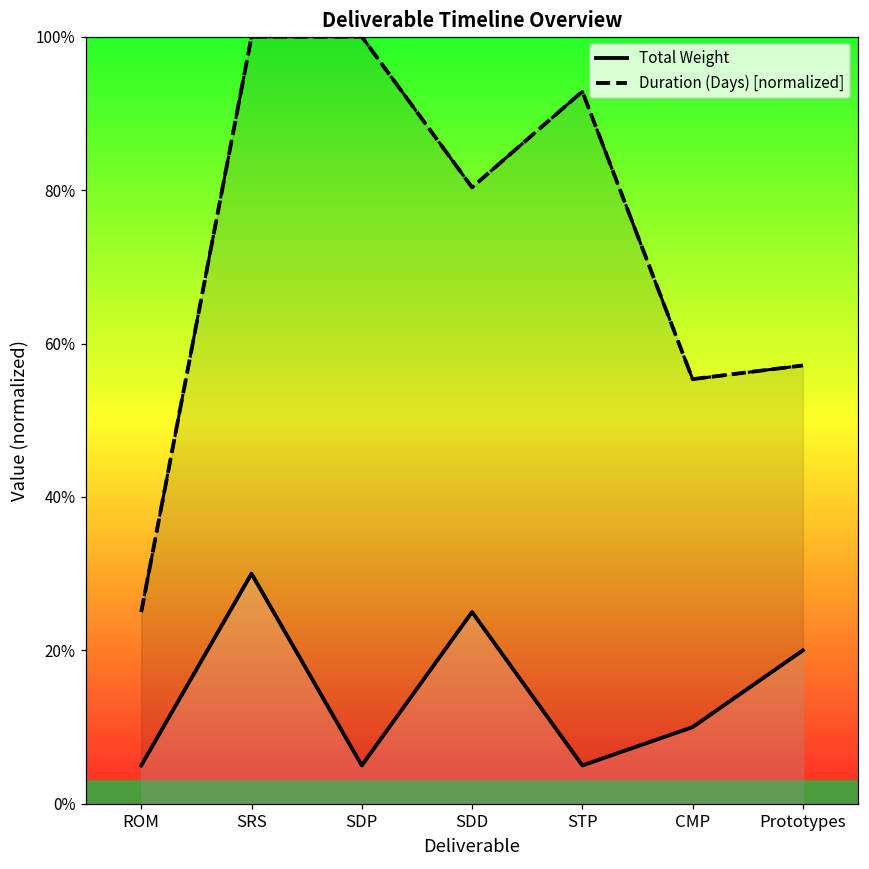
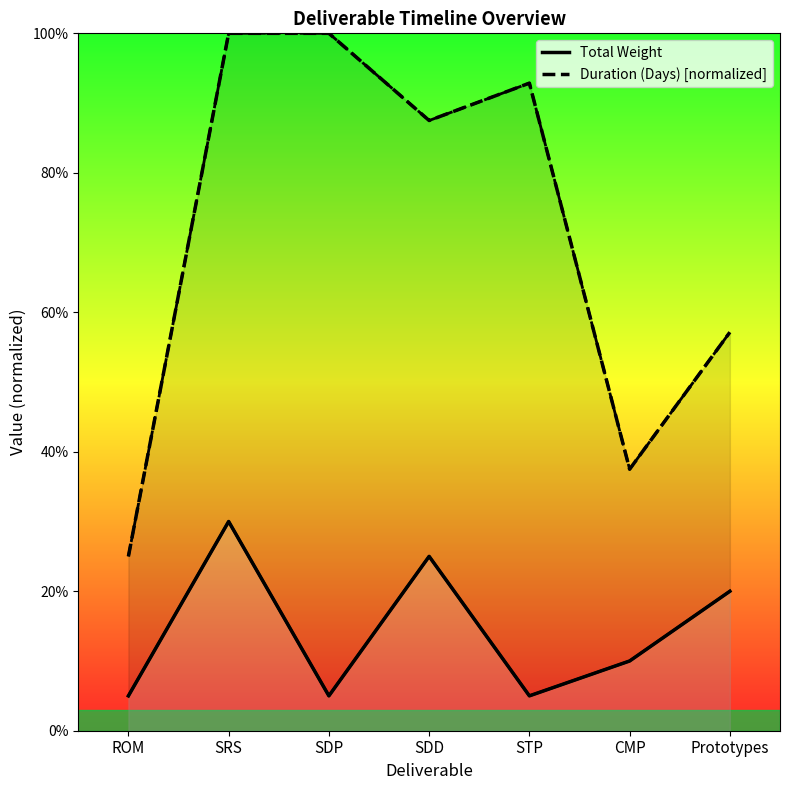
Duration (Days) [normalized], SDD: 80% -> 88%
Duration (Days) [normalized], CMP: 55% -> 38%
